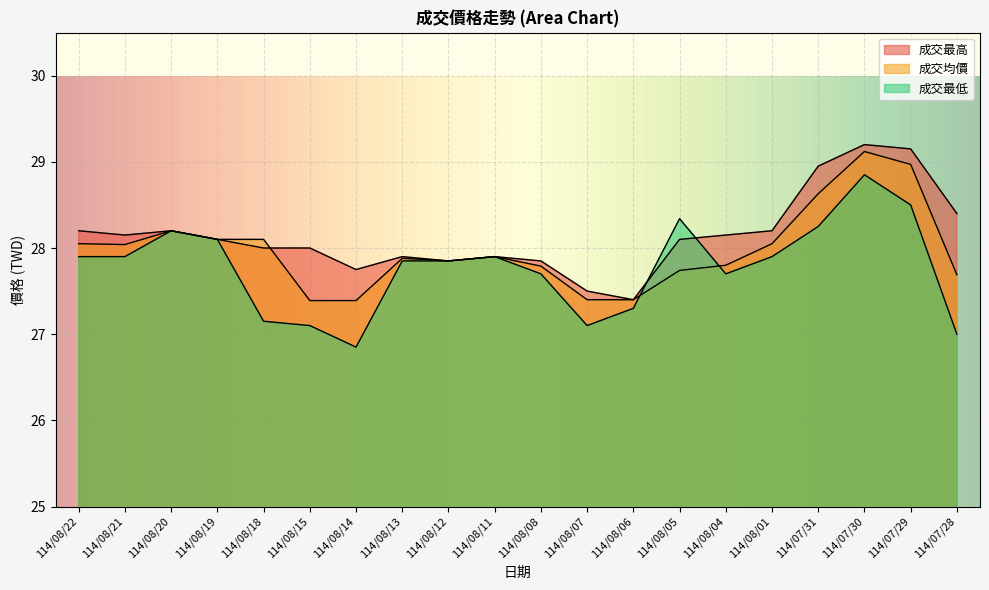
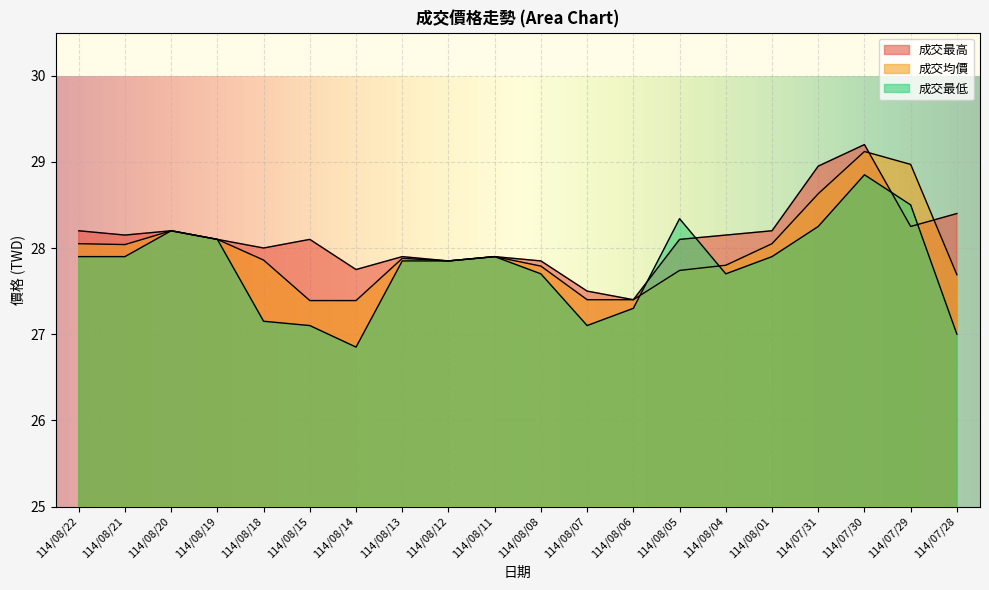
成交均價, 114/08/18: 28.1 -> 27.9
成交最高, 114/08/15: 28.0 -> 28.1
成交最高, 114/07/29: 29.2 -> 28.3
